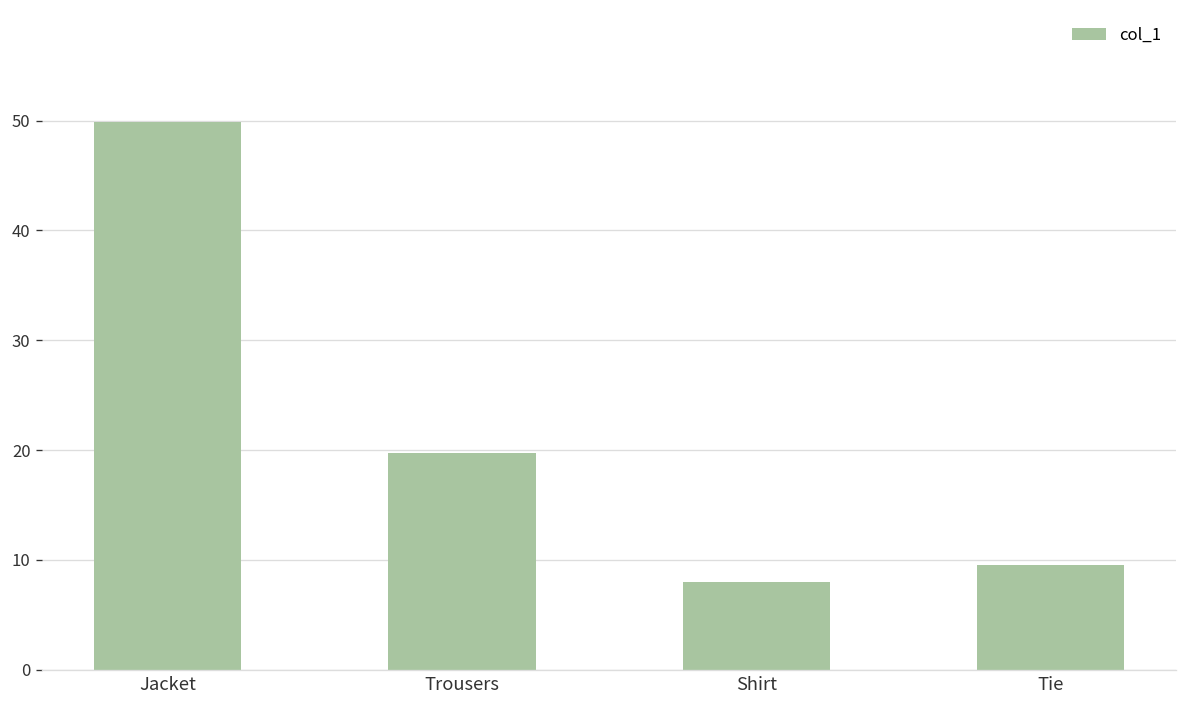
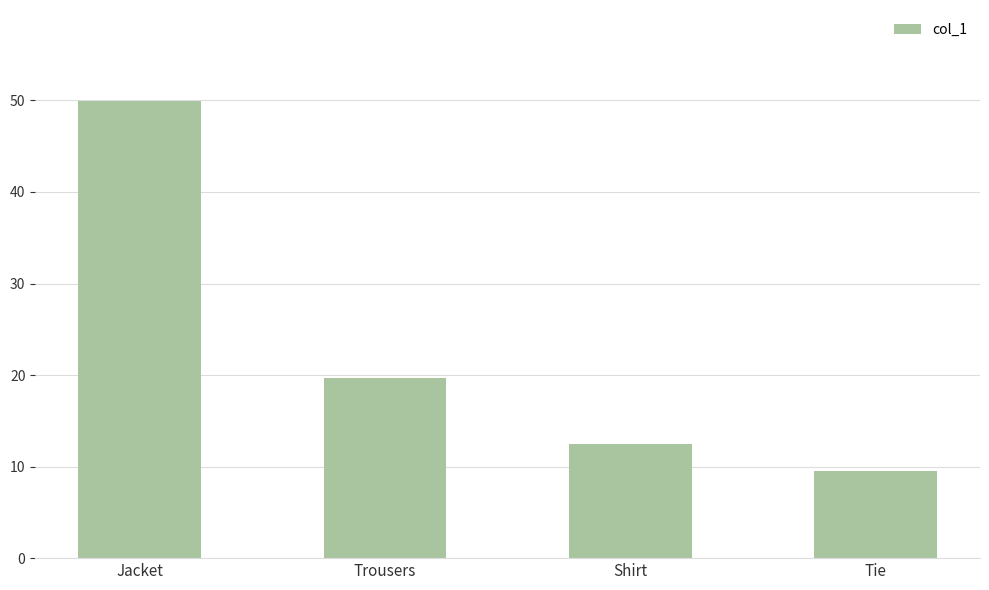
Shirt: 8 -> 13
